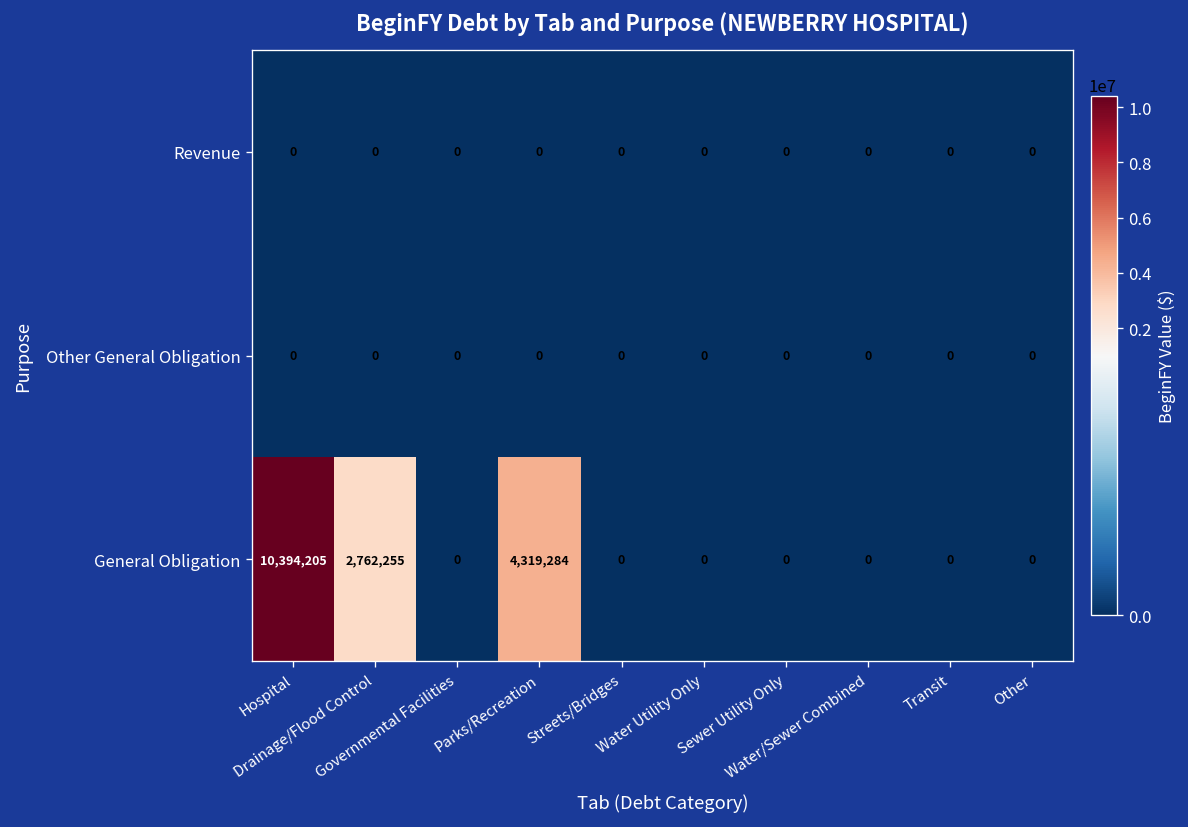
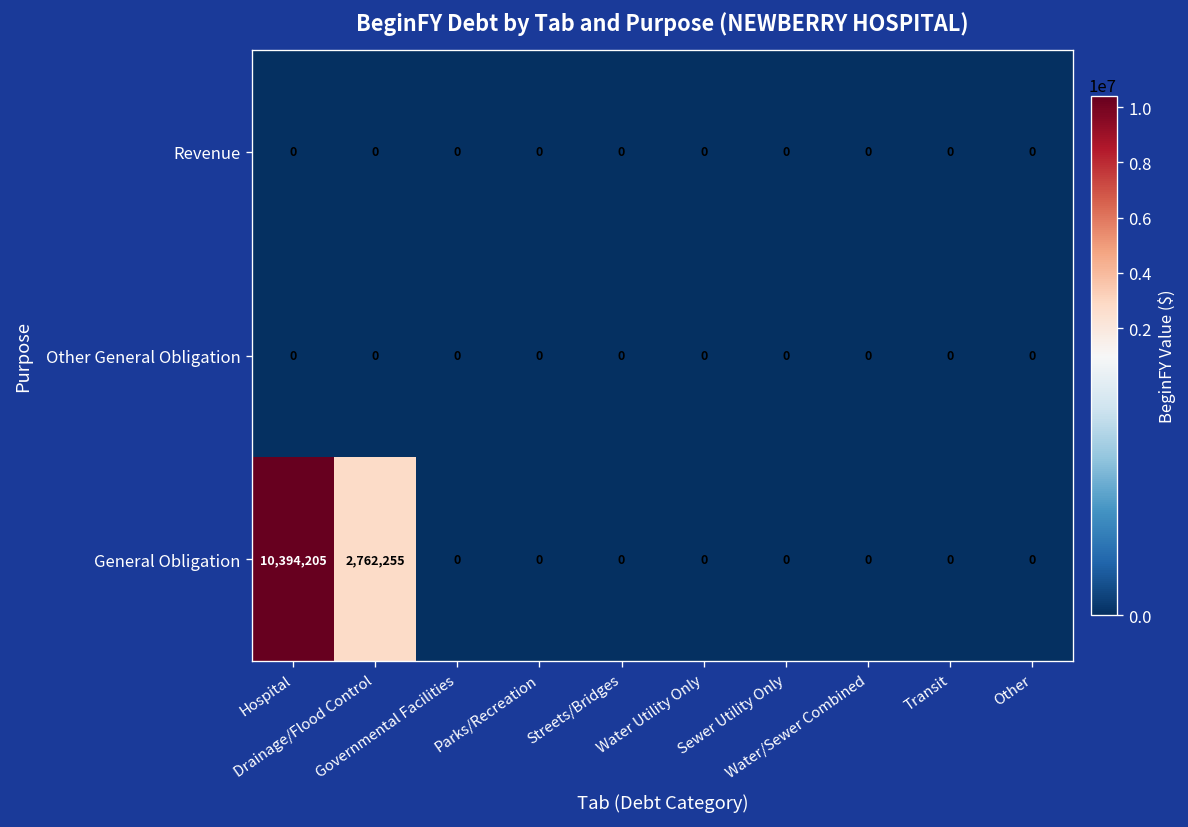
General Obligation, Parks/Recreation: 4,319,284 -> 0
